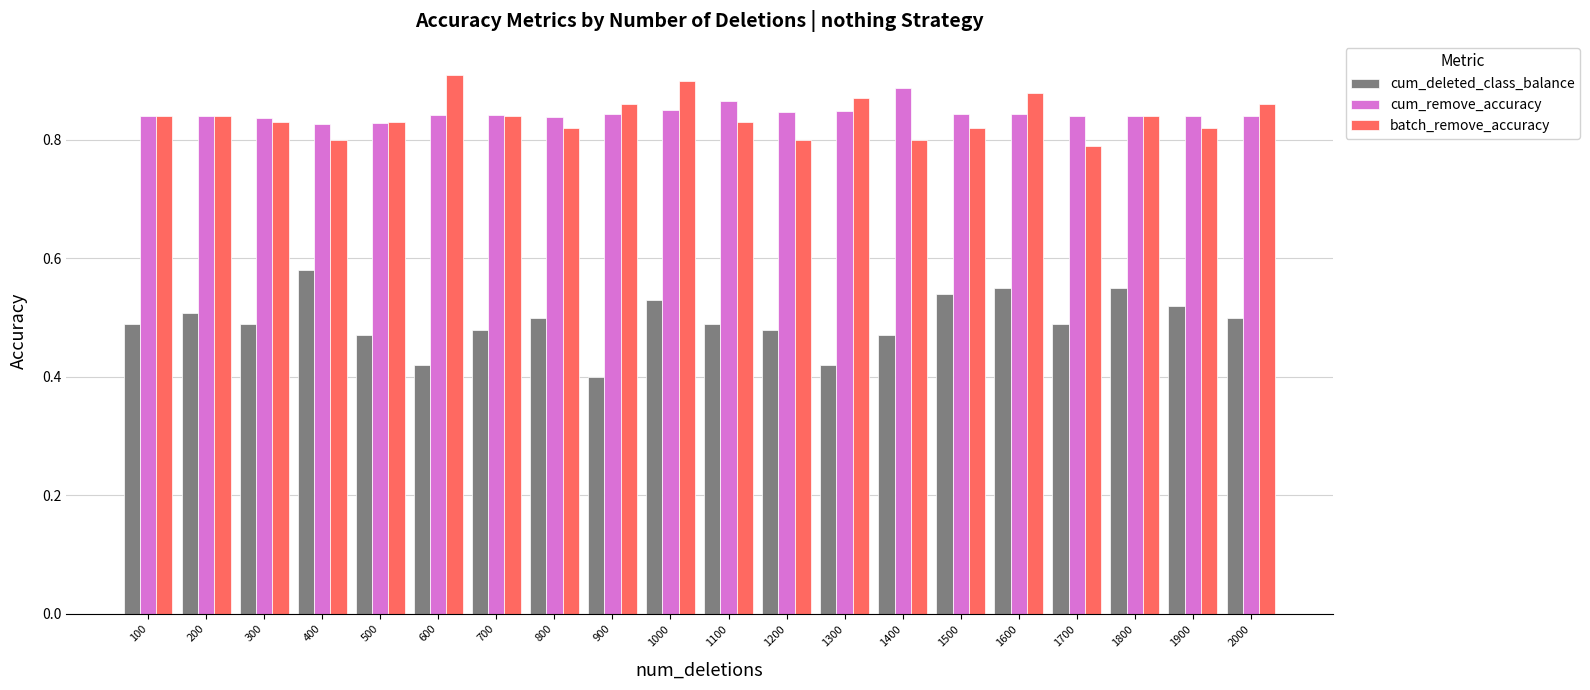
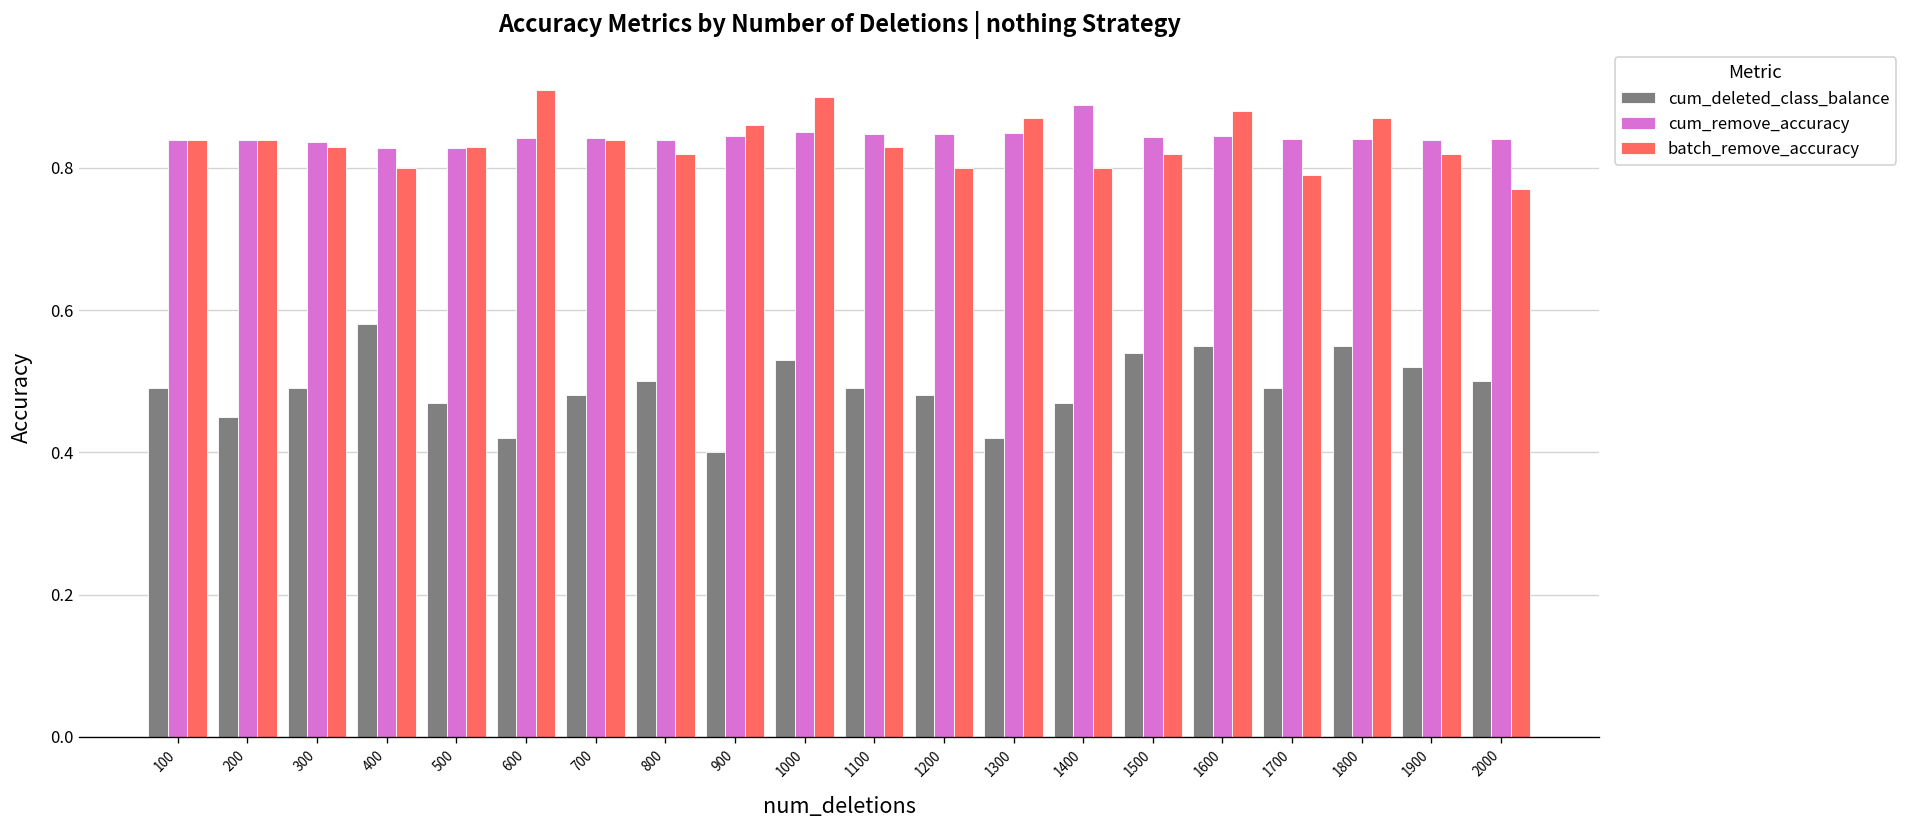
cum_deleted_class_balance, 200: 0.51 -> 0.45
cum_remove_accuracy, 1100: 0.87 -> 0.85
batch_remove_accuracy, 1800: 0.84 -> 0.87
batch_remove_accuracy, 2000: 0.86 -> 0.77
